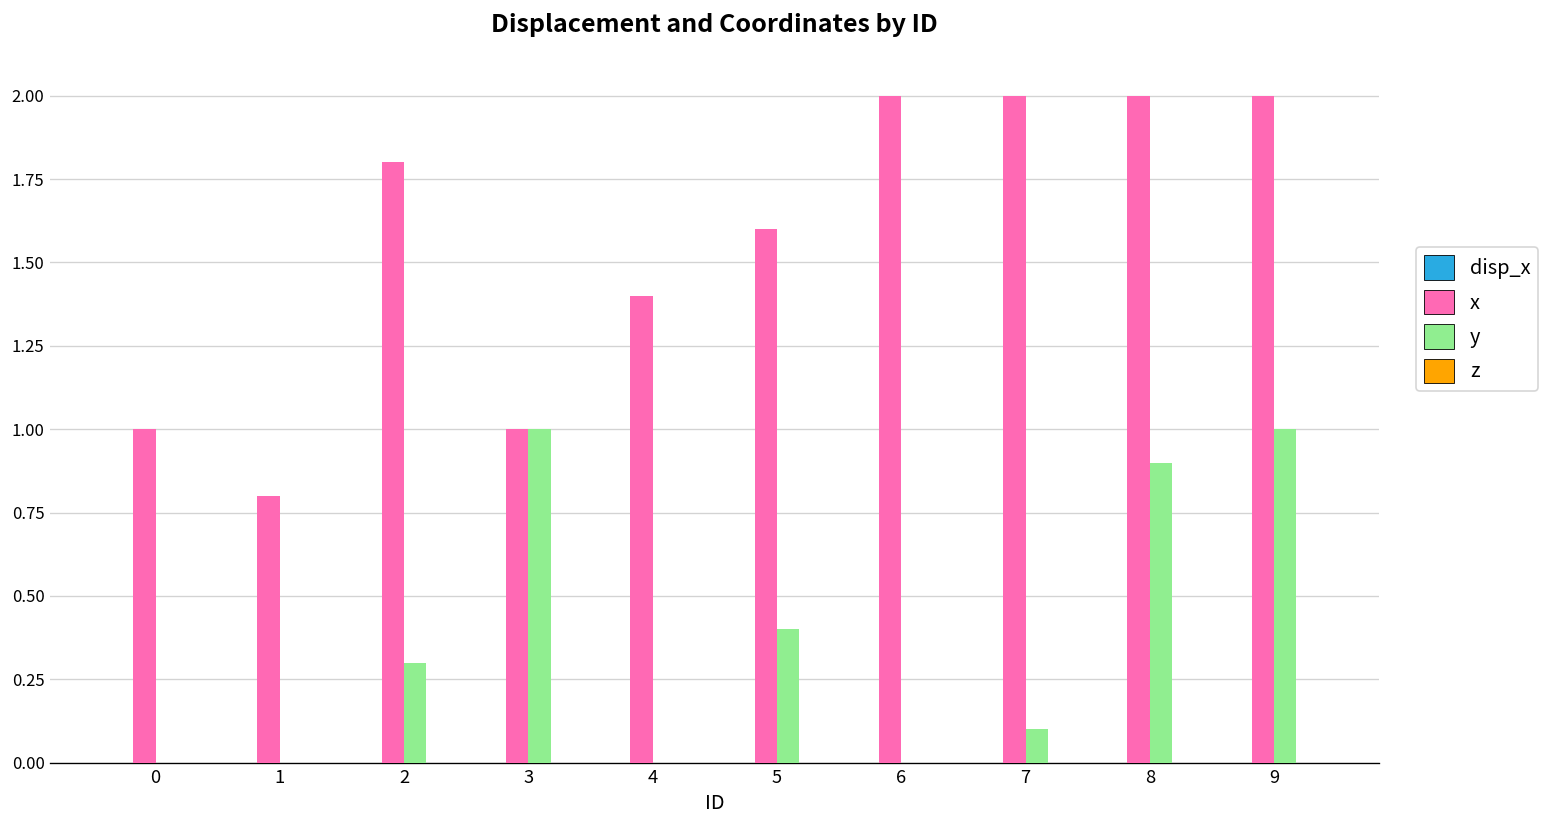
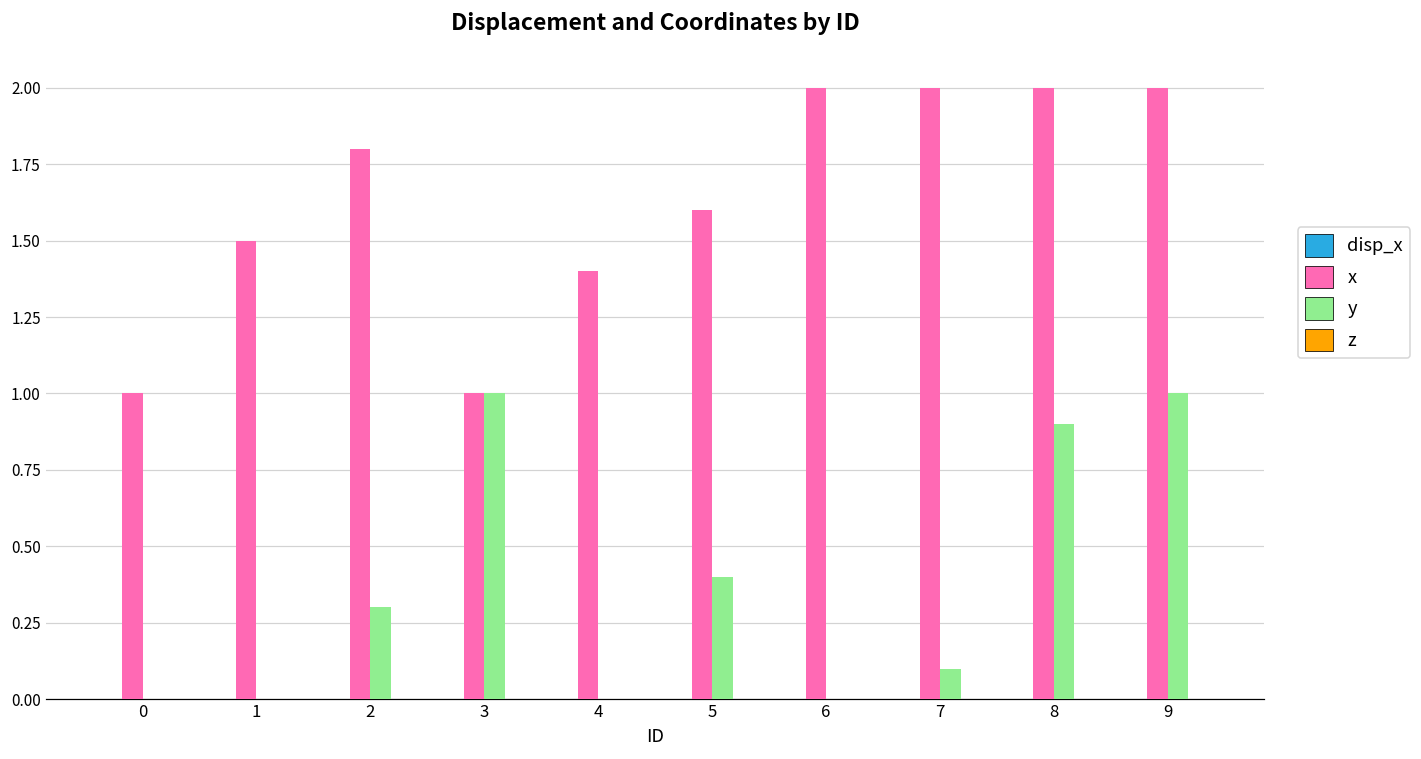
x, 1: 0.8 -> 1.5
